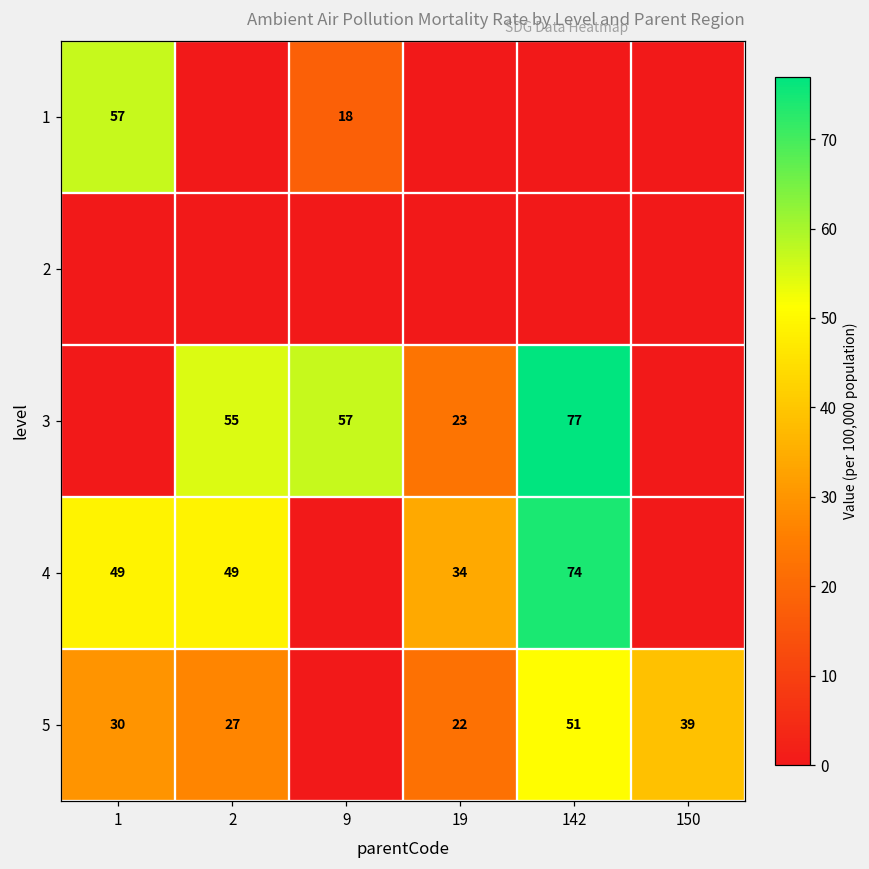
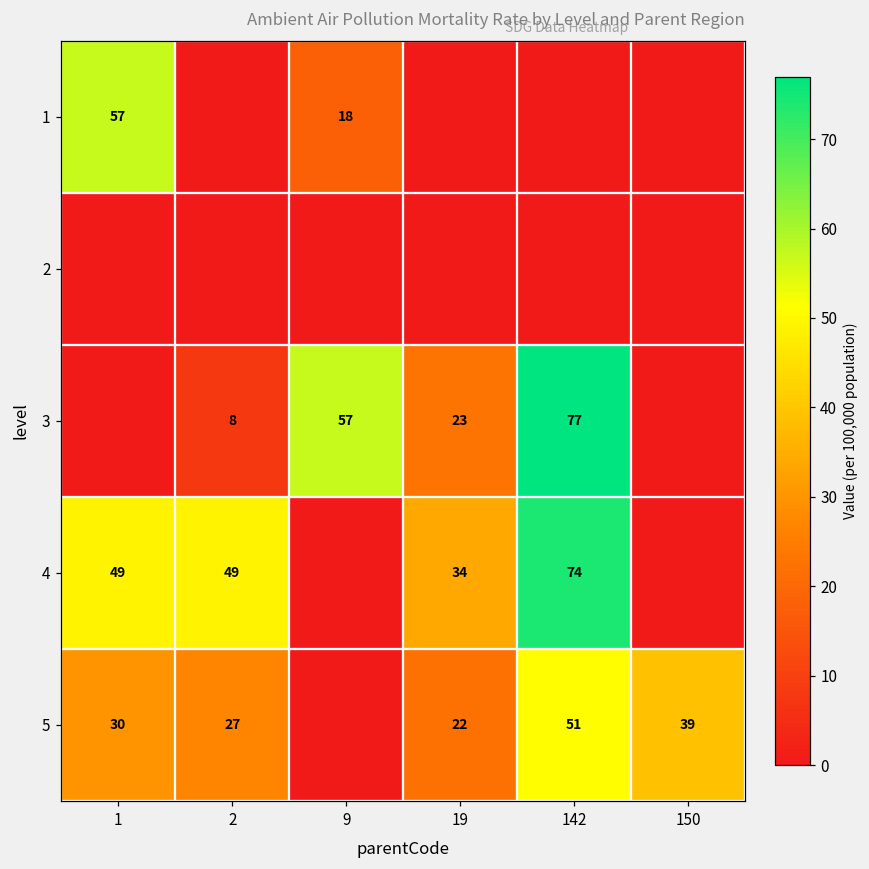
3, 2: 55 -> 8
